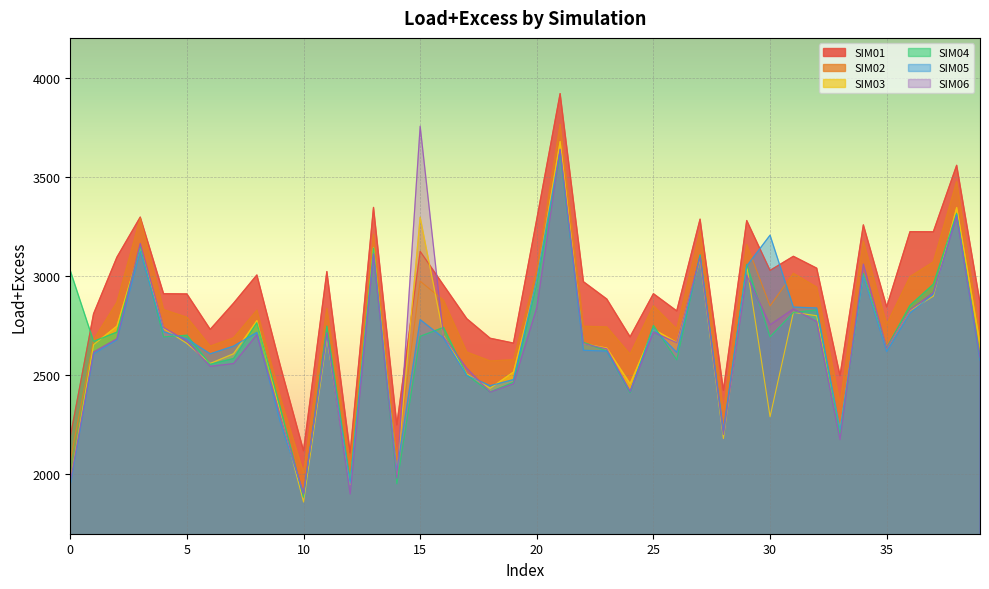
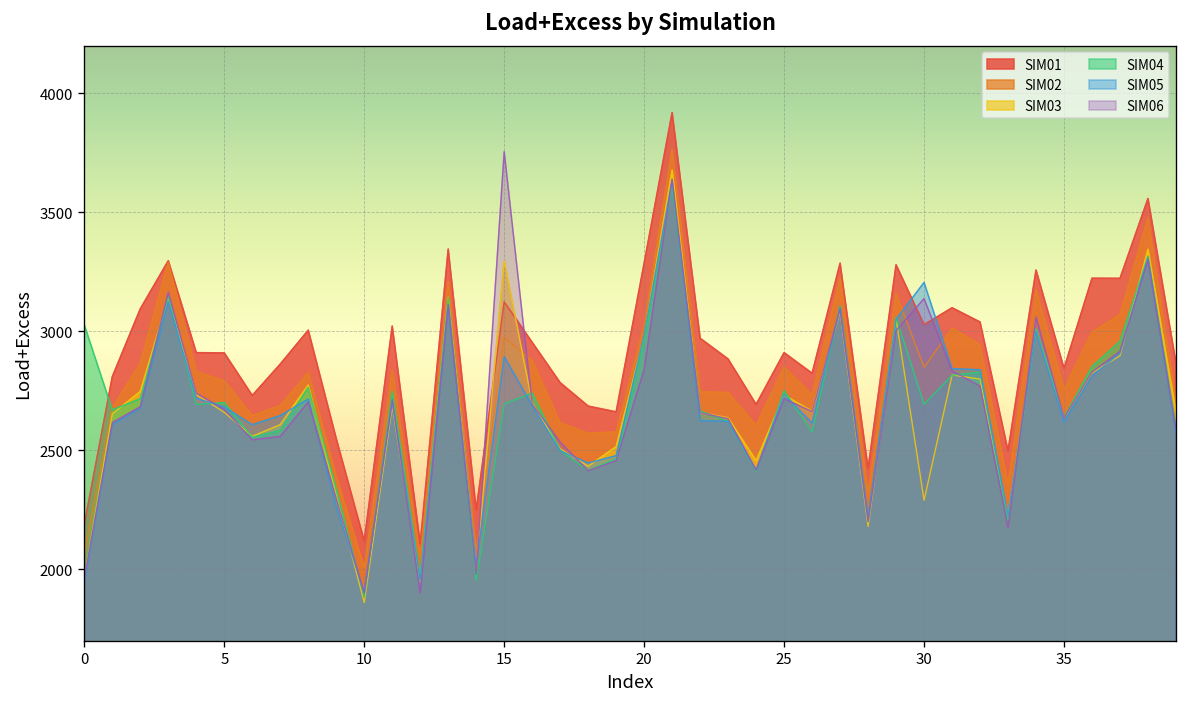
SIM05, 15: 2780 -> 2890
SIM06, 30: 2750 -> 3140
